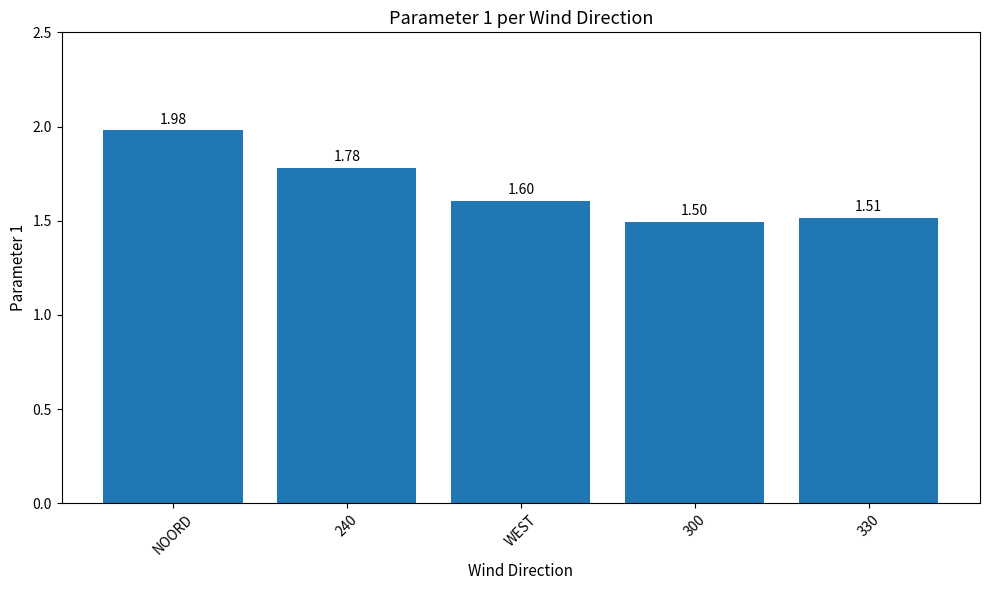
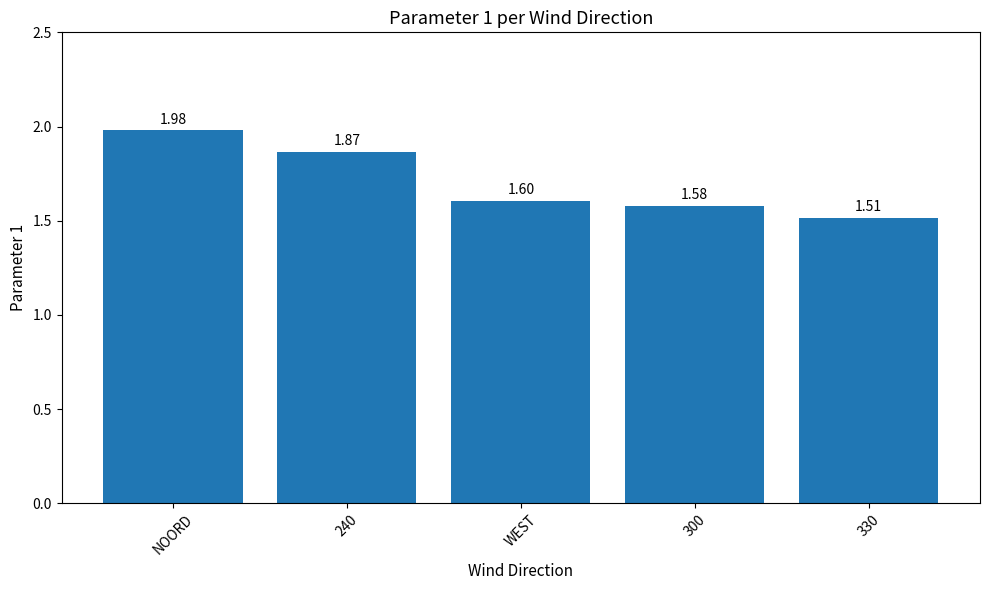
240: 1.78 -> 1.87
300: 1.50 -> 1.58
